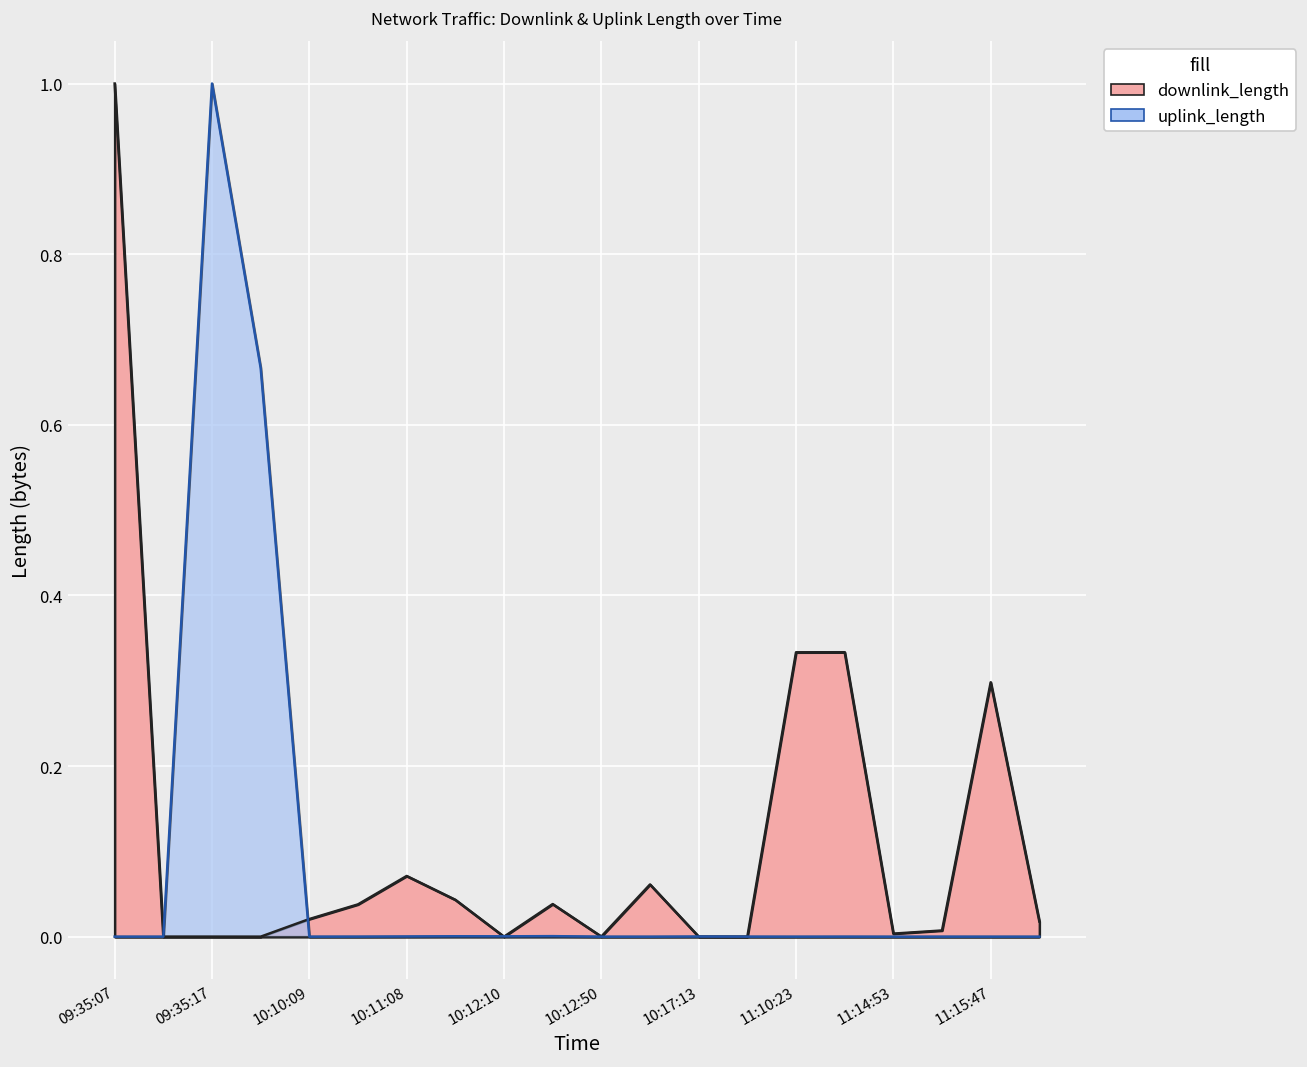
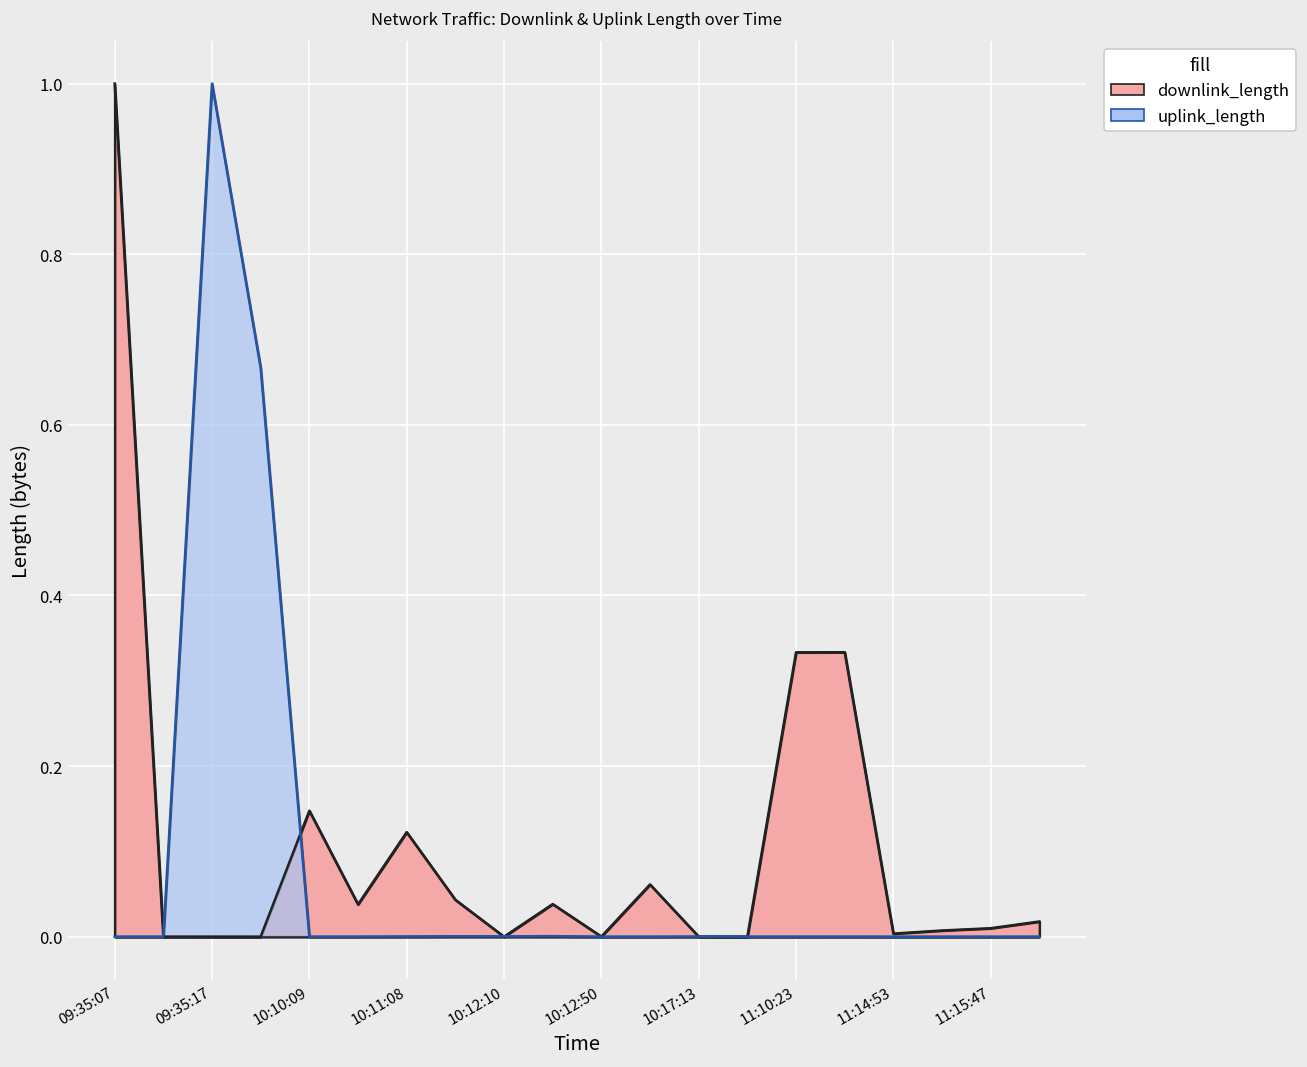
downlink_length, 10:10:09: 0.02 -> 0.15
downlink_length, 10:11:08: 0.07 -> 0.12
downlink_length, 11:15:47: 0.30 -> 0.01
